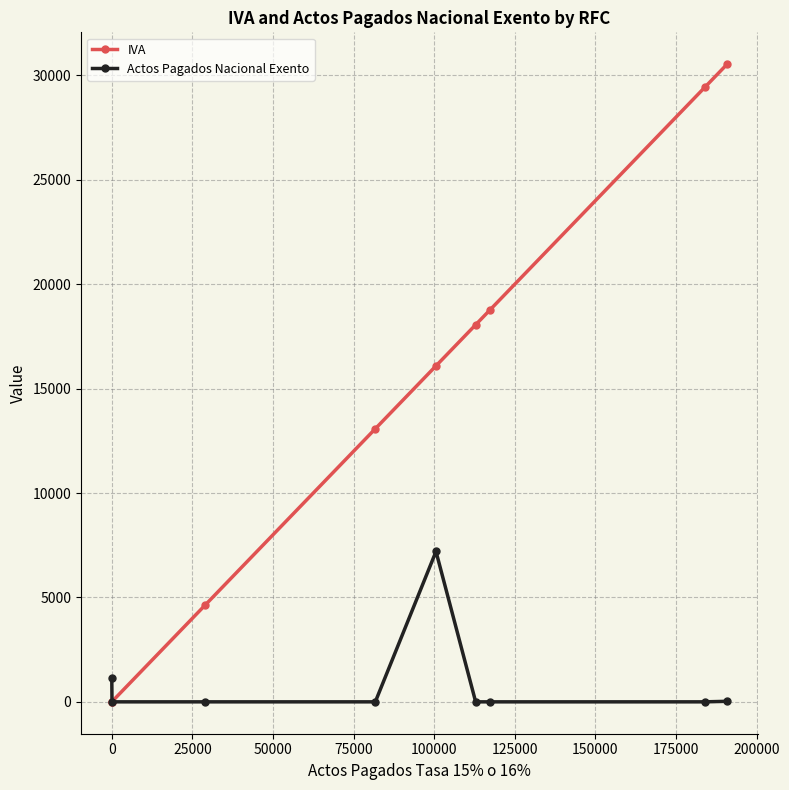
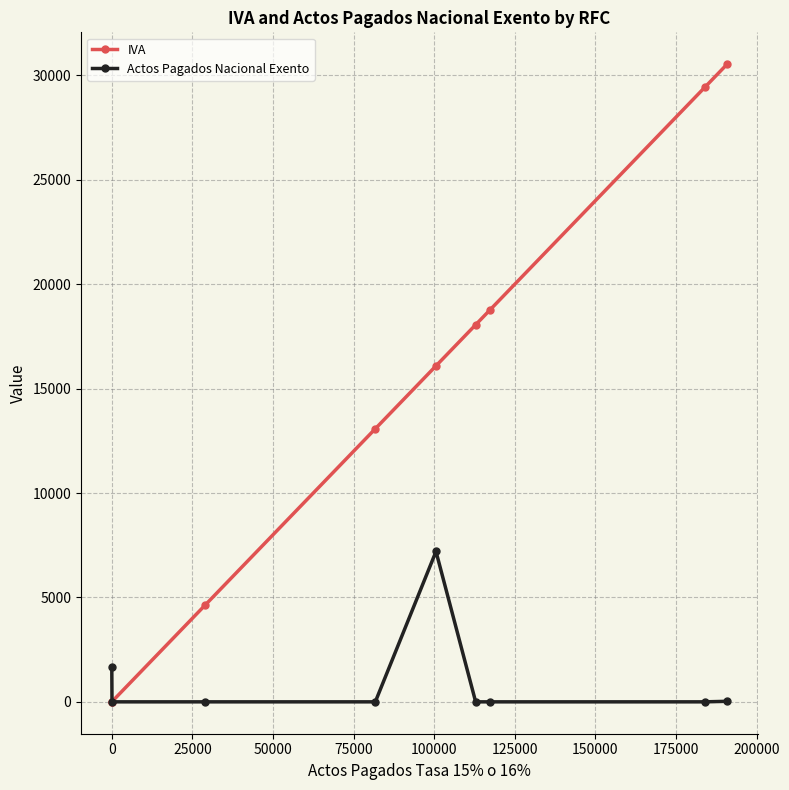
Actos Pagados Nacional Exento, 0: 1100 -> 1700
